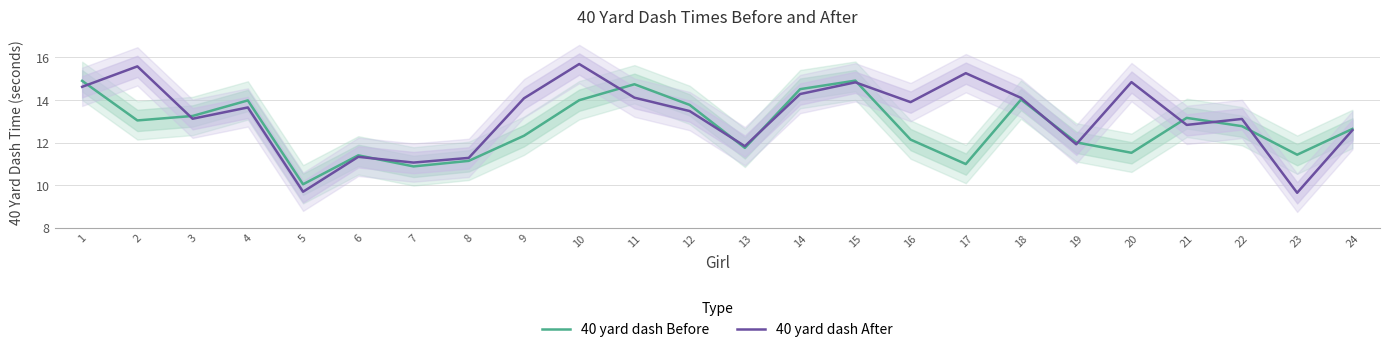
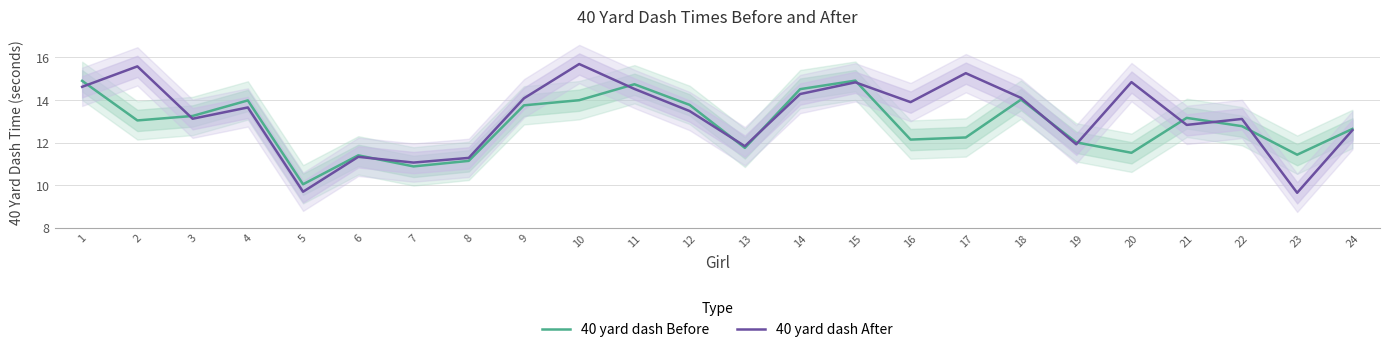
40 yard dash Before, 9: 12.3 -> 13.8
40 yard dash After, 11: 14.1 -> 14.5
40 yard dash Before, 17: 11.0 -> 12.2
